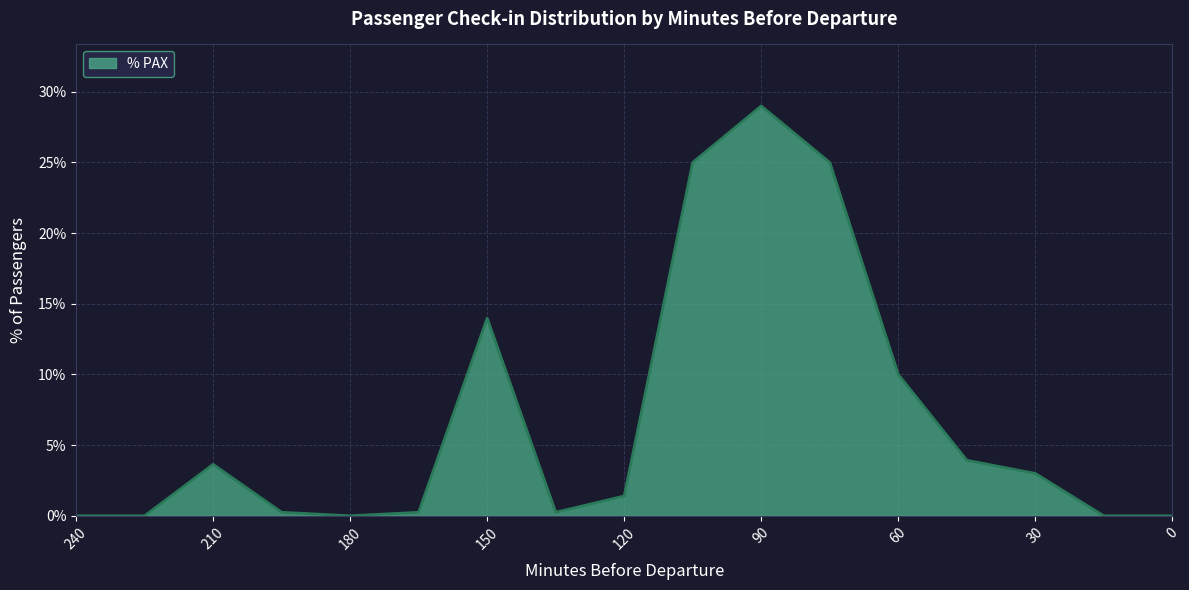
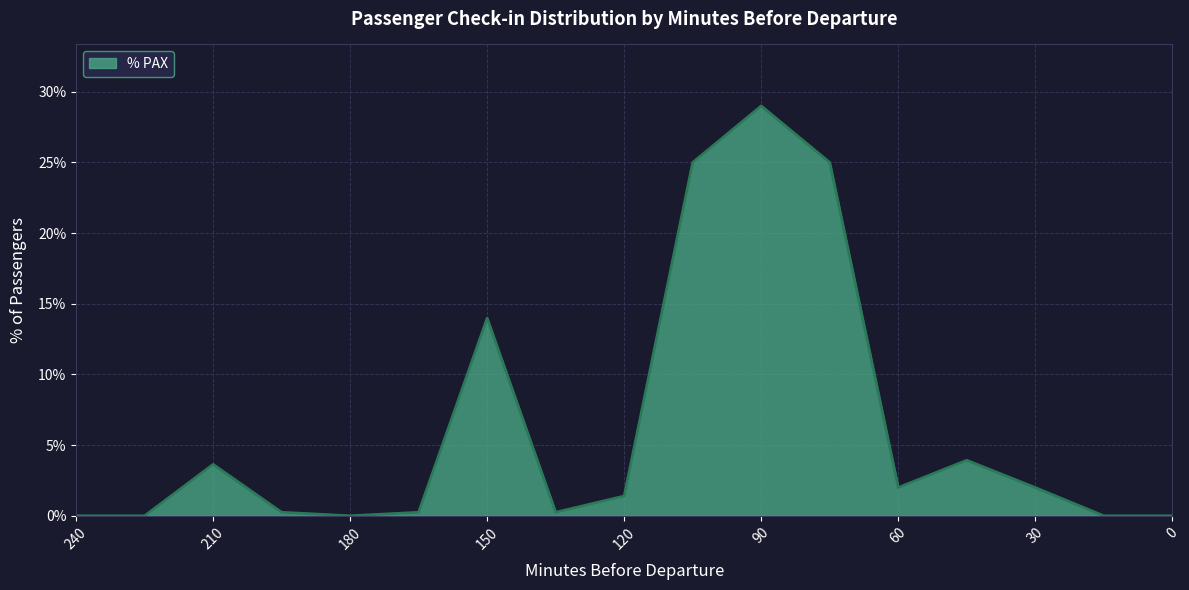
60: 10% -> 2%
30: 3% -> 2%
